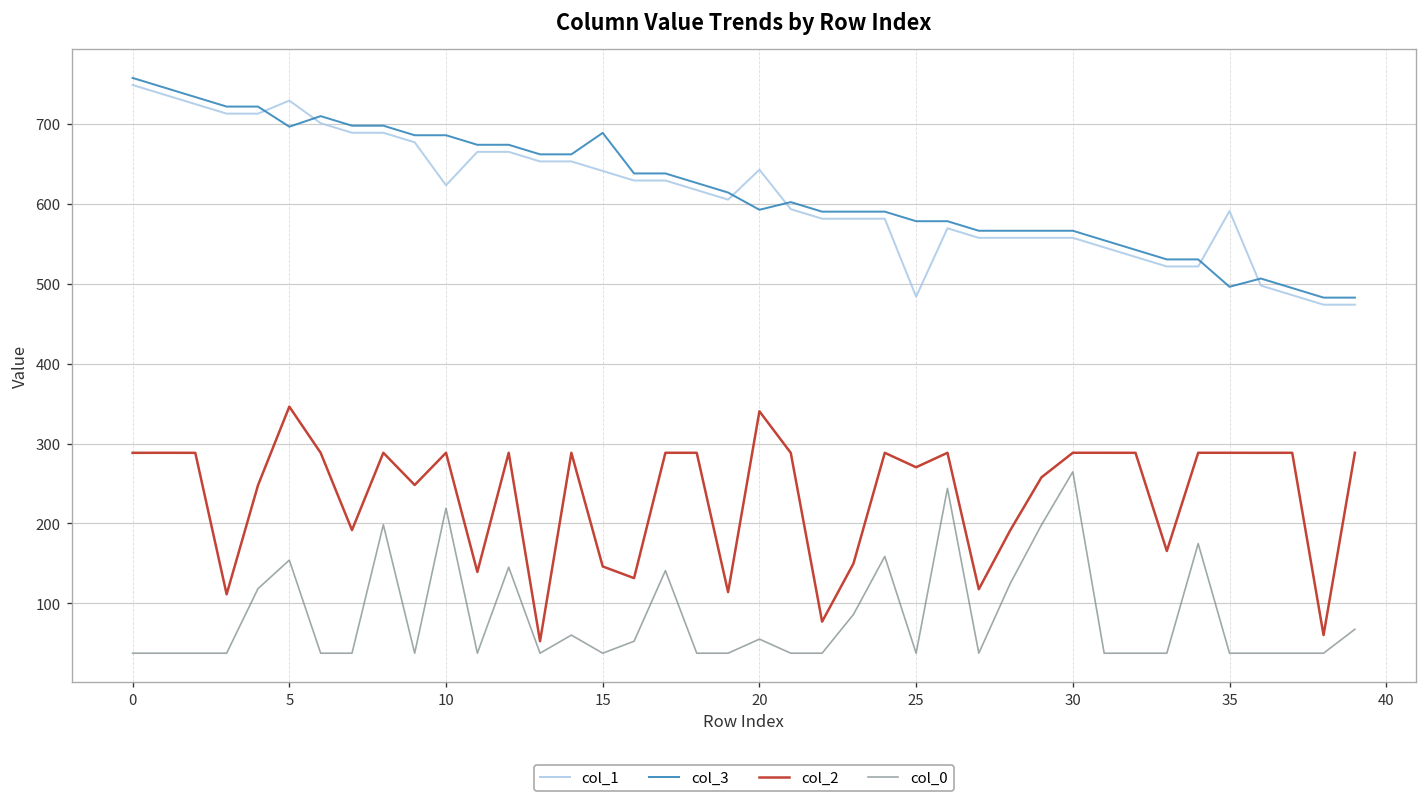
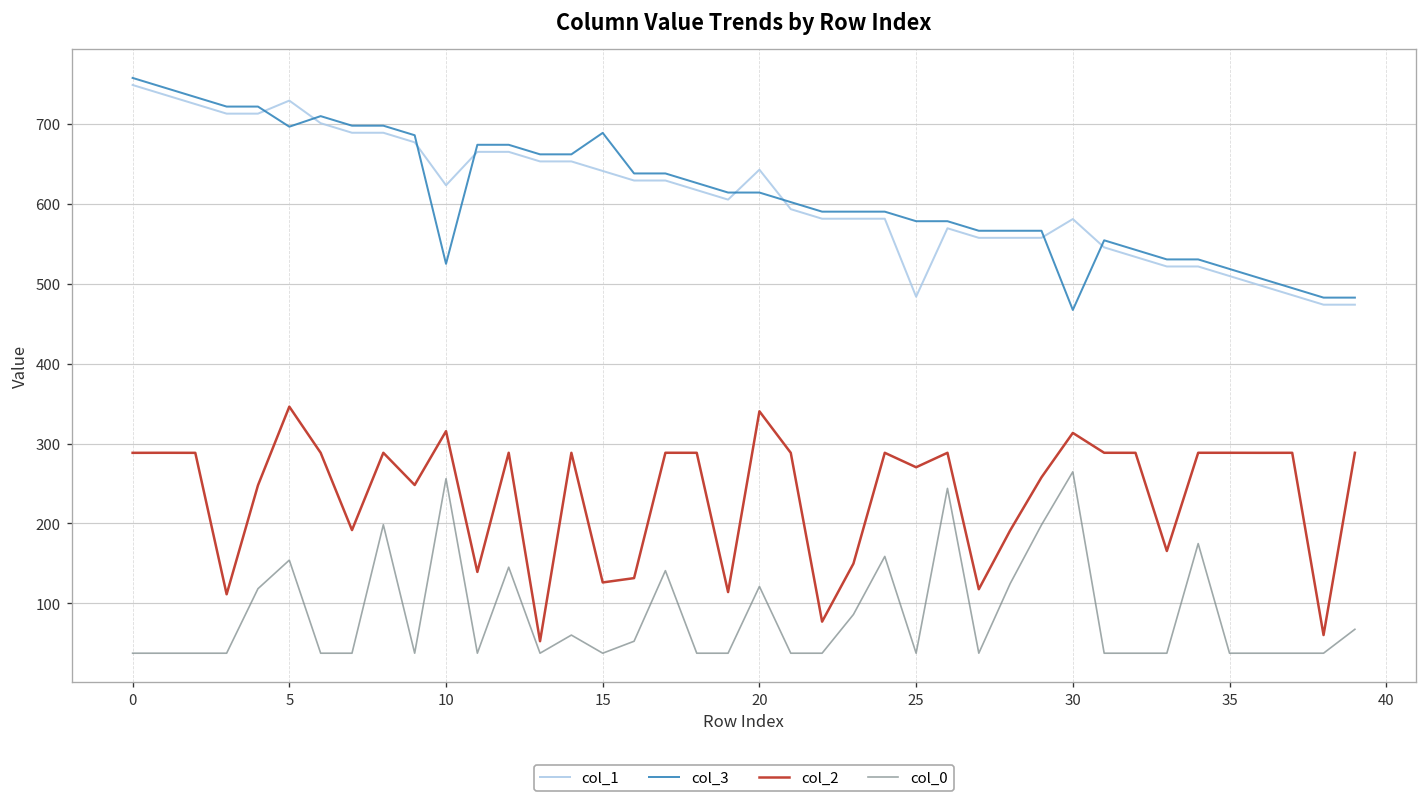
col_3, 10: 690 -> 520
col_2, 10: 290 -> 320
col_0, 10: 220 -> 260
col_2, 15: 150 -> 130
col_3, 20: 590 -> 610
col_0, 20: 60 -> 120
col_1, 30: 560 -> 580
col_3, 30: 570 -> 470
col_2, 30: 290 -> 310
col_1, 35: 590 -> 510
col_3, 35: 500 -> 520
